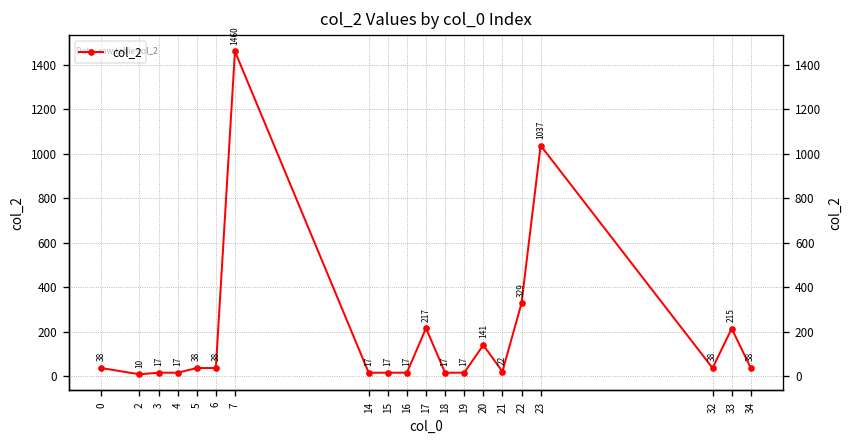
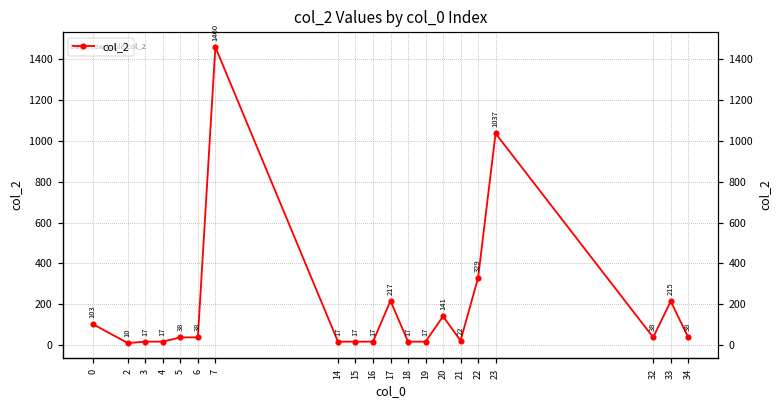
0: 38 -> 103
